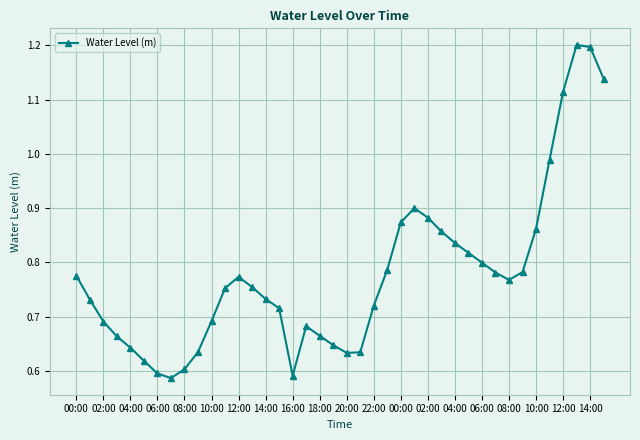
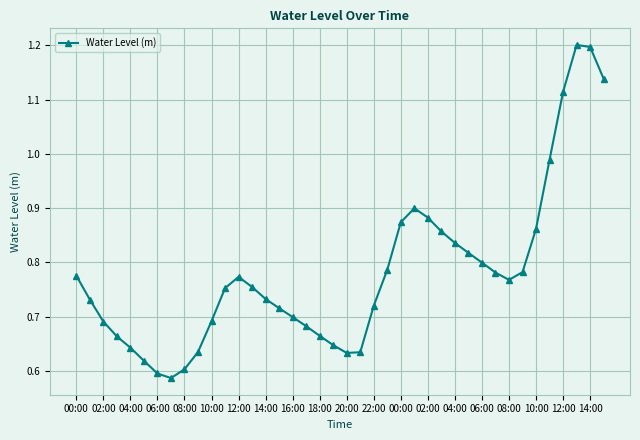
16:00: 0.59 -> 0.70
